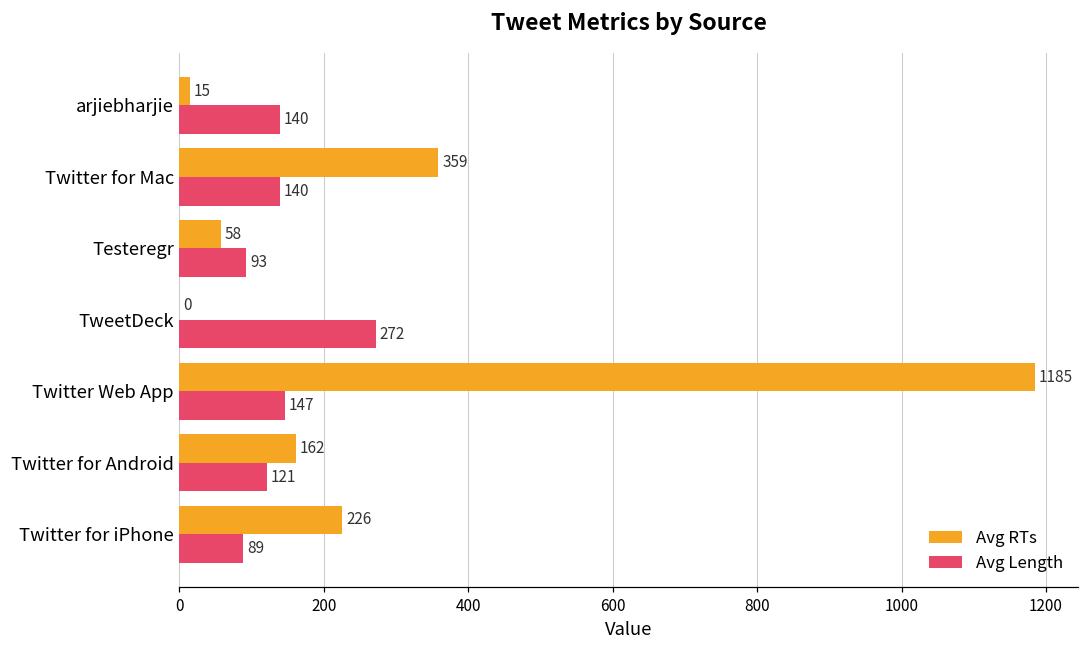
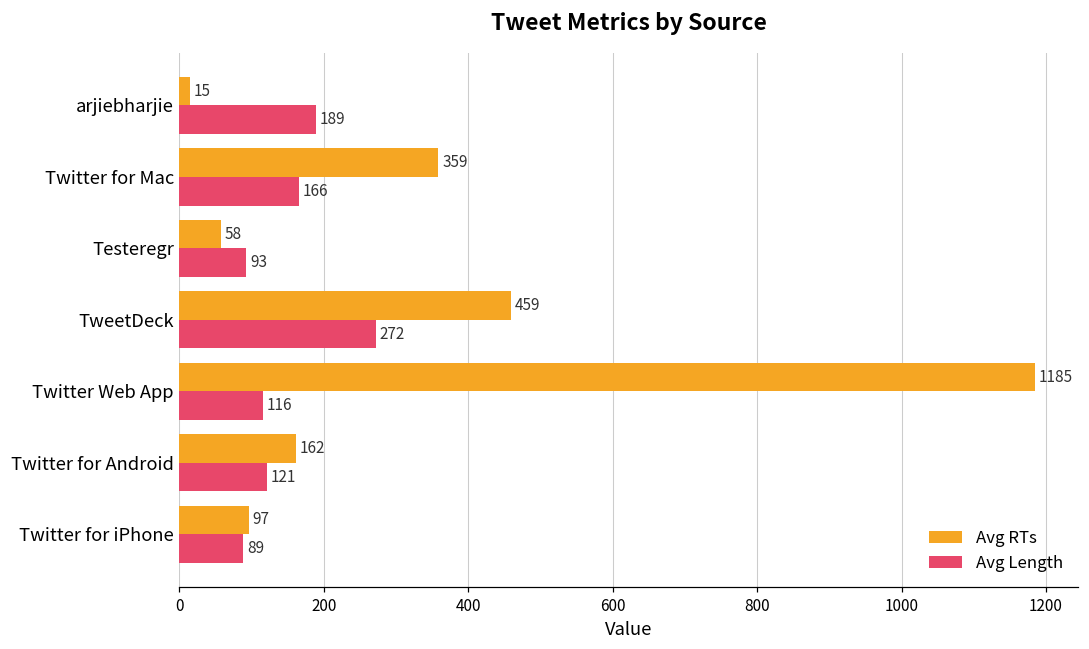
Avg Length, arjiebharjie: 140 -> 189
Avg Length, Twitter for Mac: 140 -> 166
Avg RTs, TweetDeck: 0 -> 459
Avg Length, Twitter Web App: 147 -> 116
Avg RTs, Twitter for iPhone: 226 -> 97
